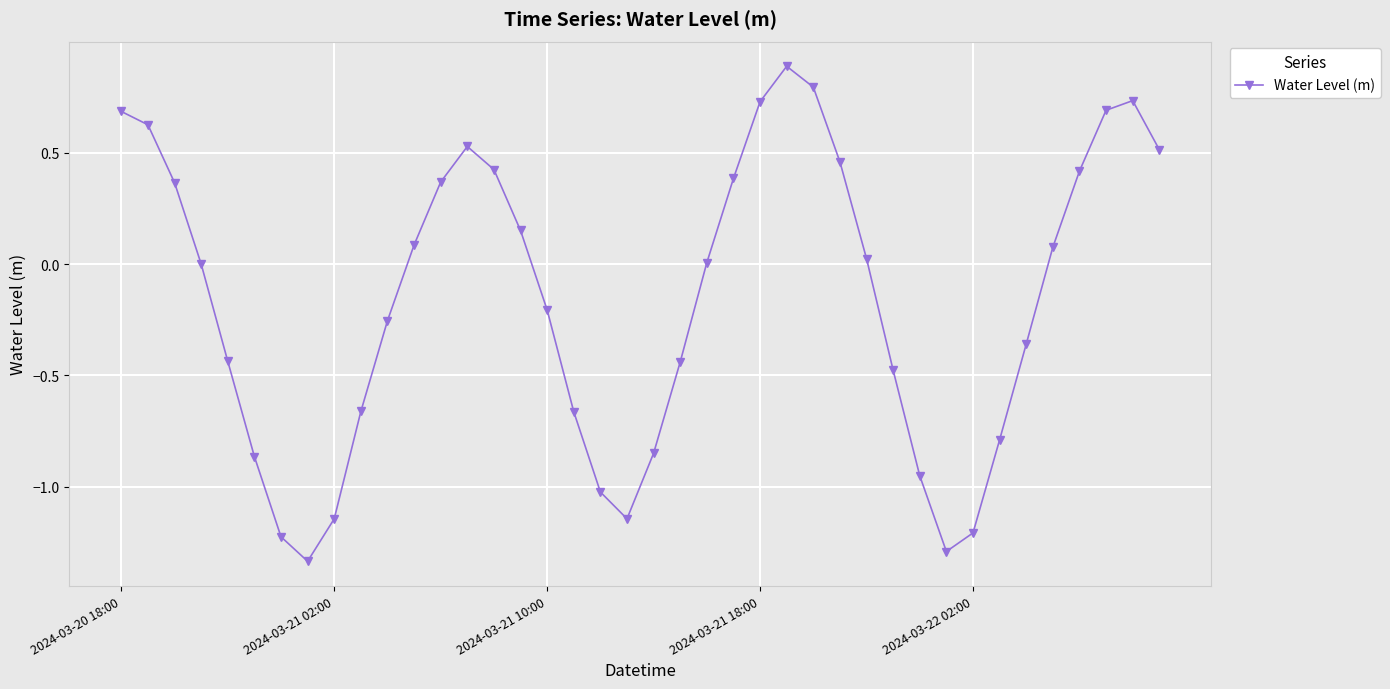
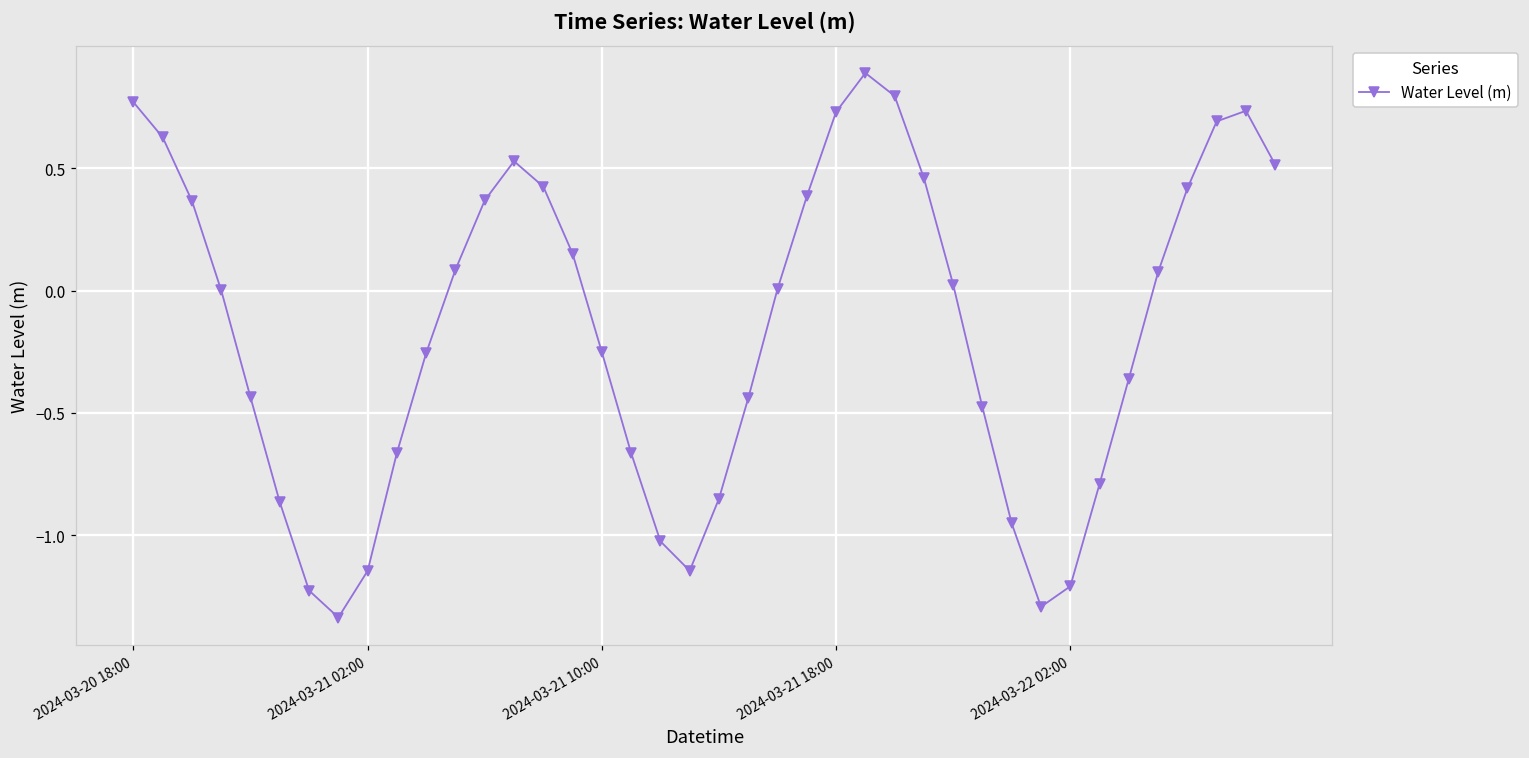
2024-03-20 18:00: 0.69 -> 0.77
2024-03-21 10:00: -0.21 -> -0.25
